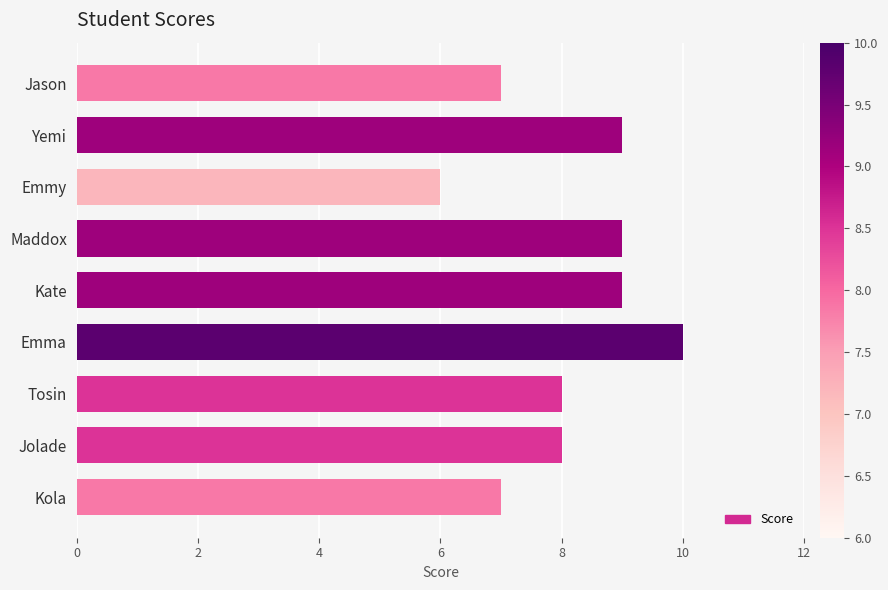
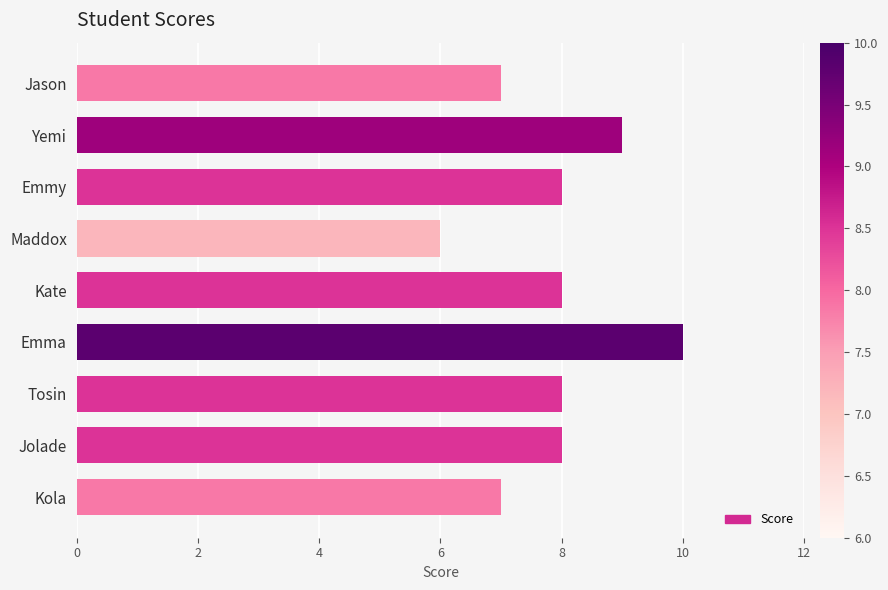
Emmy: 6 -> 8
Maddox: 9 -> 6
Kate: 9 -> 8
